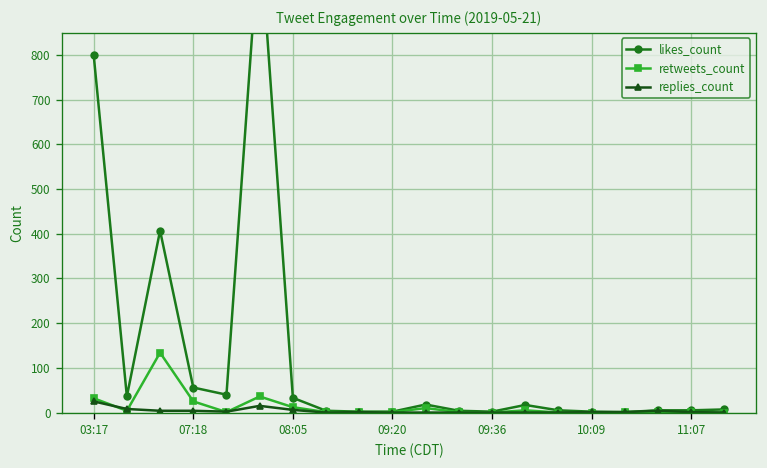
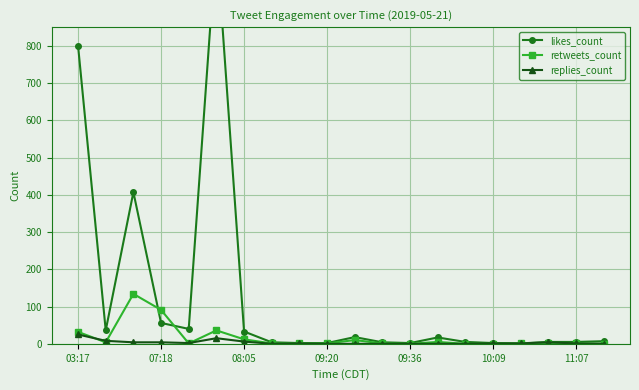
retweets_count, 07:18: 30 -> 90
